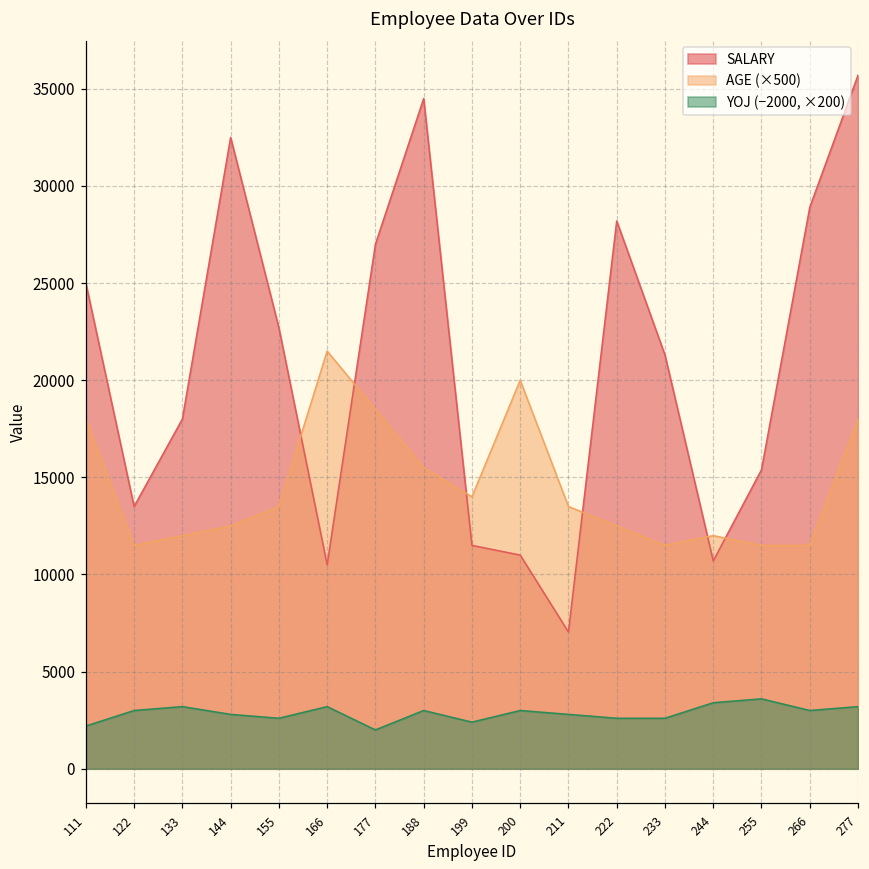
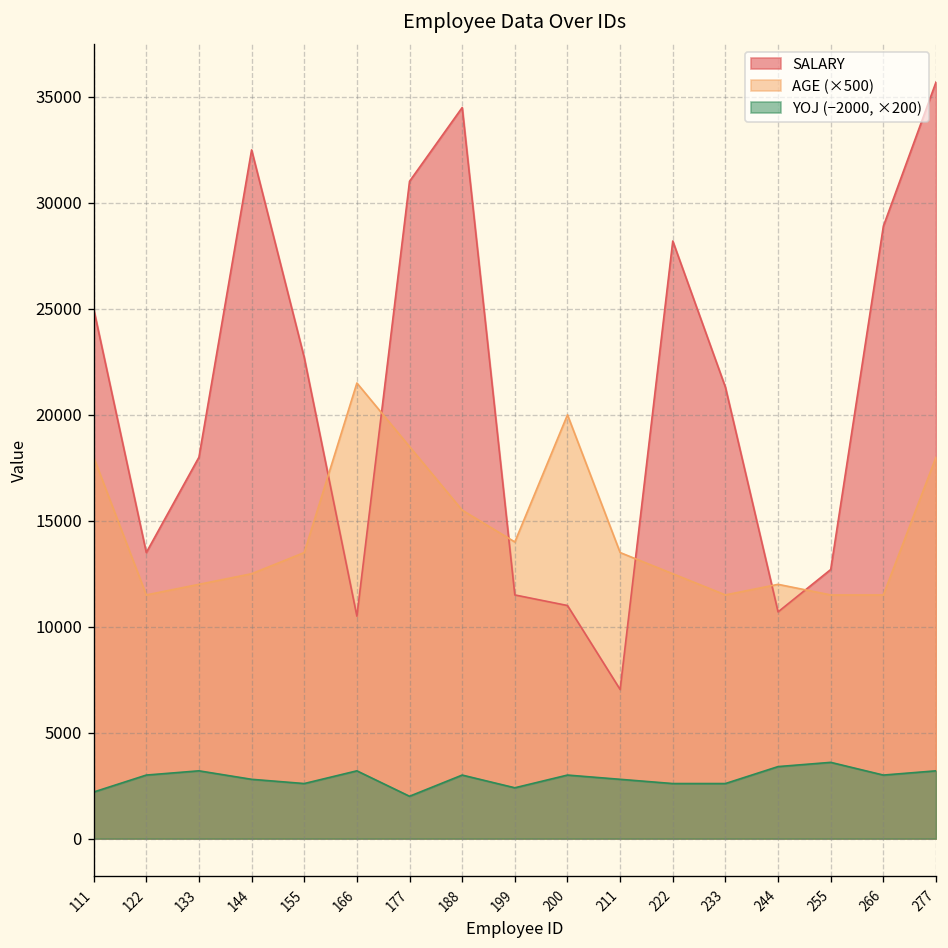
SALARY, 177: 27000 -> 31000
SALARY, 255: 15400 -> 12700
